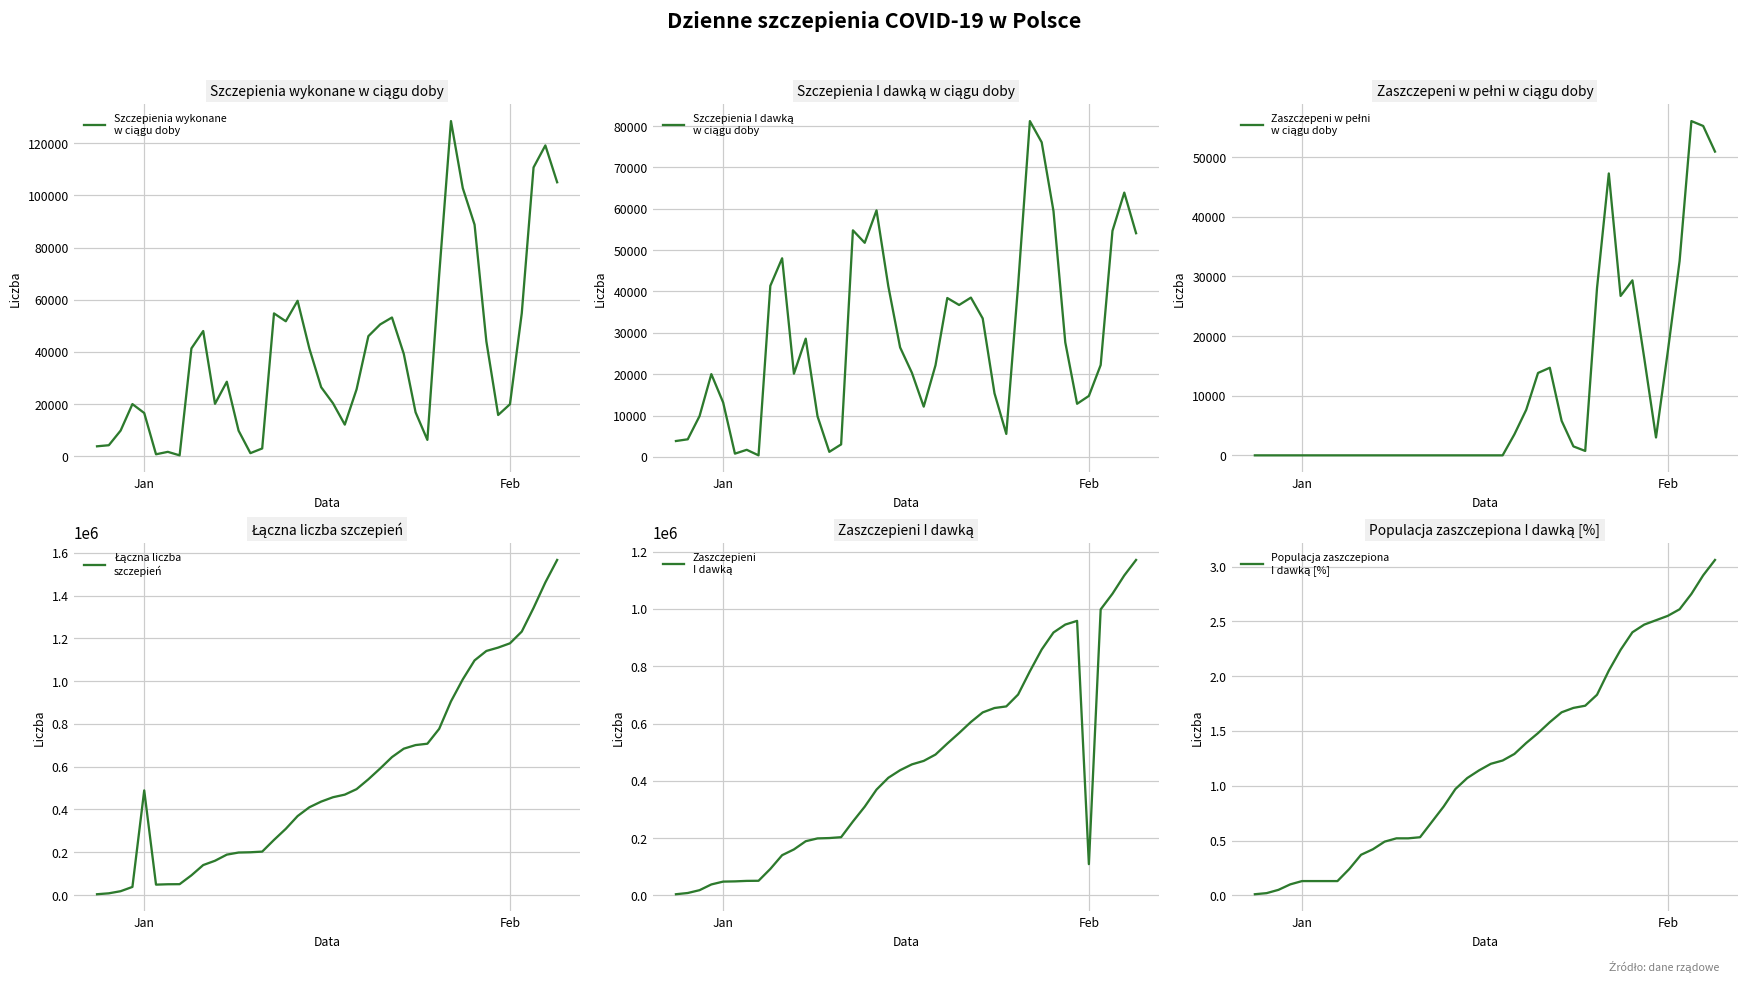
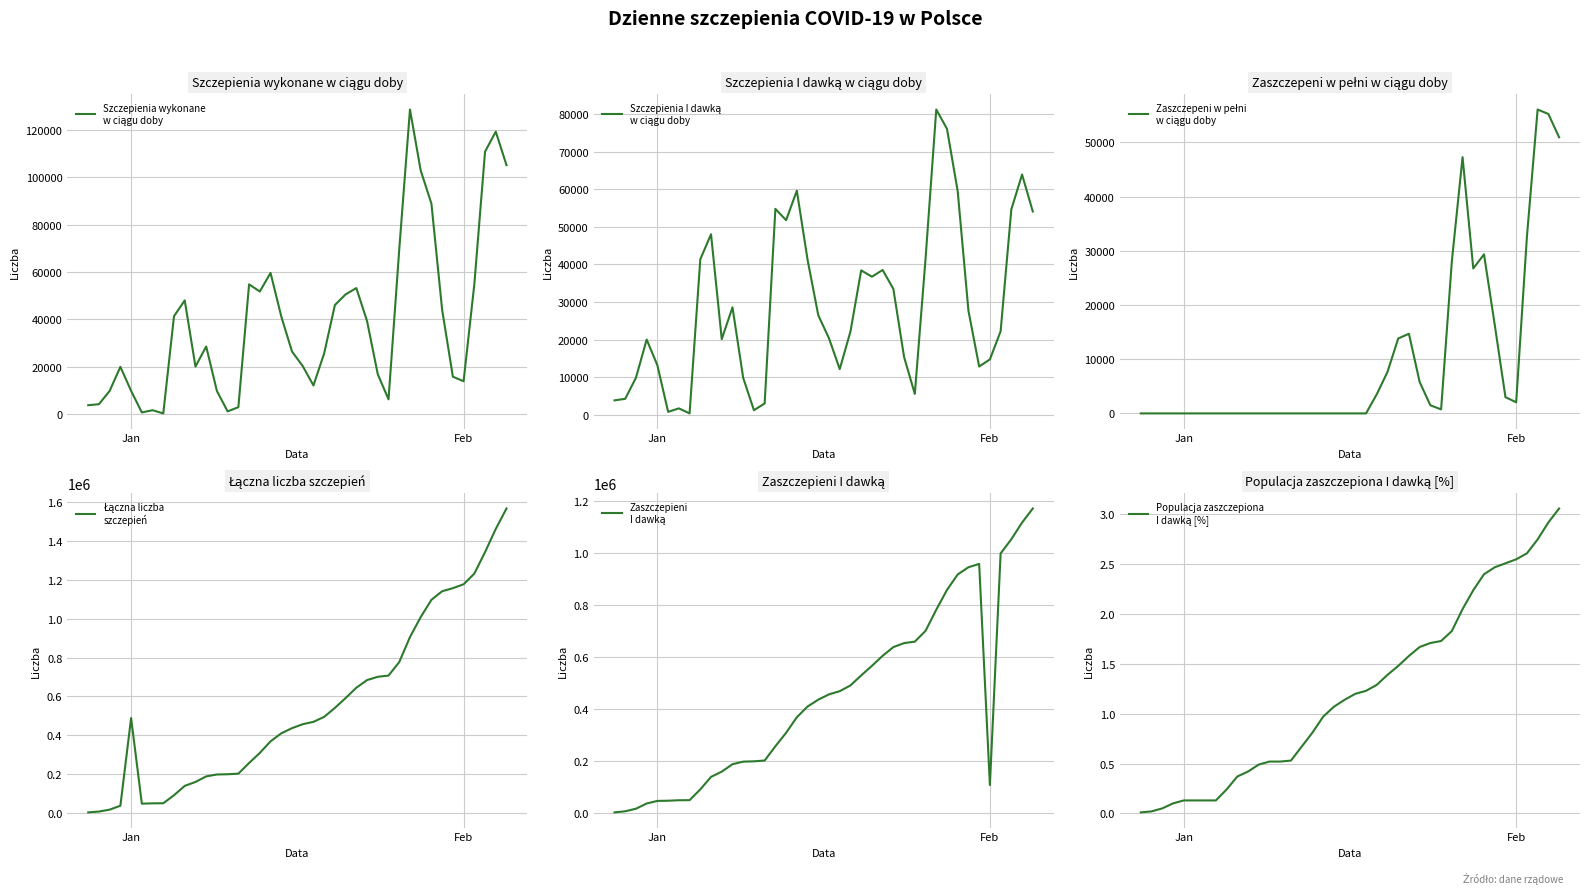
Szczepienia wykonane w ciągu doby, Jan: 17000 -> 10000
Szczepienia wykonane w ciągu doby, Feb: 20000 -> 14000
Zaszczepeni w pełni w ciągu doby, Feb: 17000 -> 2000
